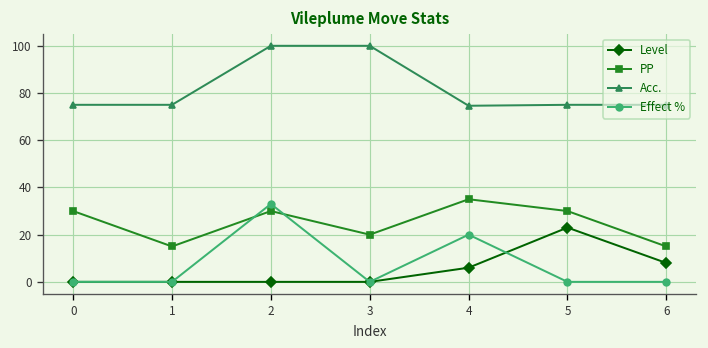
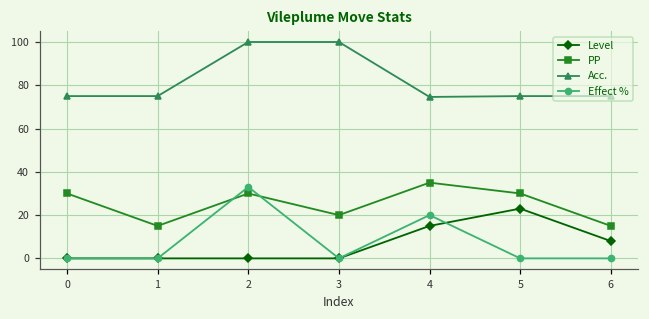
Level, 4: 6 -> 15
